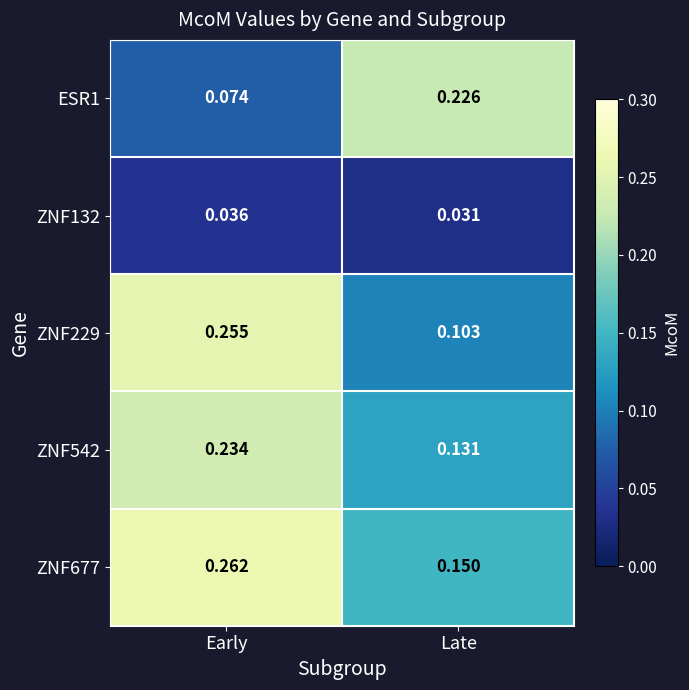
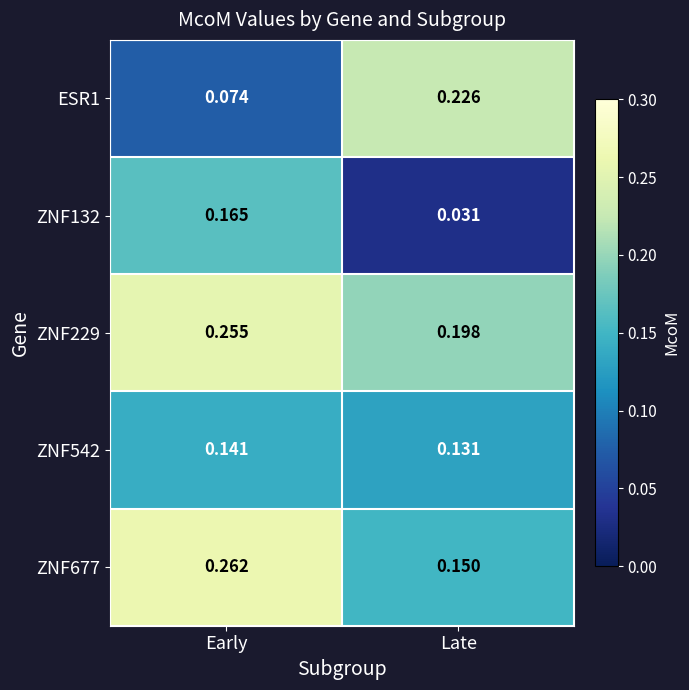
ZNF132, Early: 0.036 -> 0.165
ZNF229, Late: 0.103 -> 0.198
ZNF542, Early: 0.234 -> 0.141
